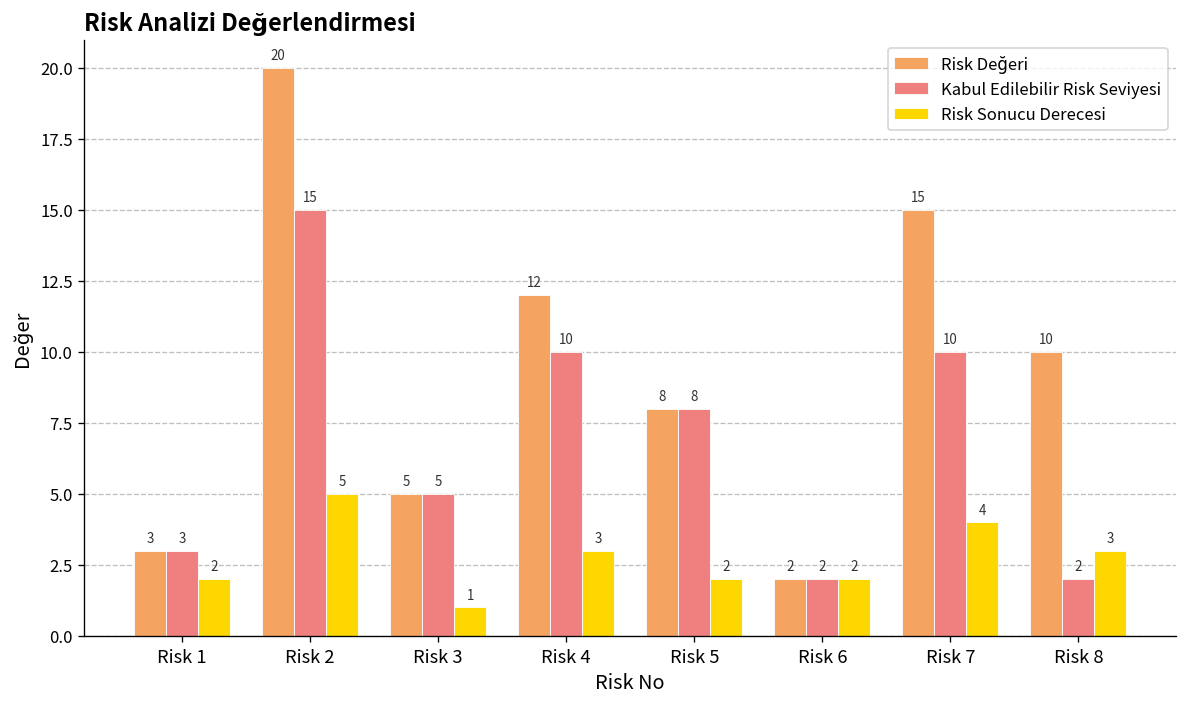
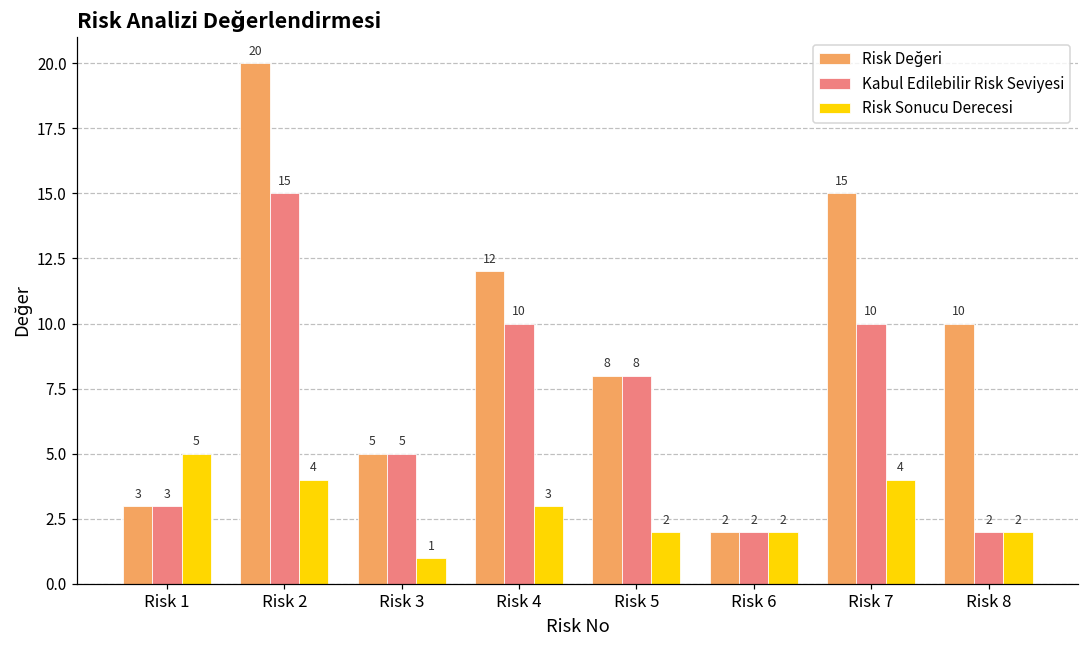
Risk Sonucu Derecesi, Risk 1: 2 -> 5
Risk Sonucu Derecesi, Risk 2: 5 -> 4
Risk Sonucu Derecesi, Risk 8: 3 -> 2
